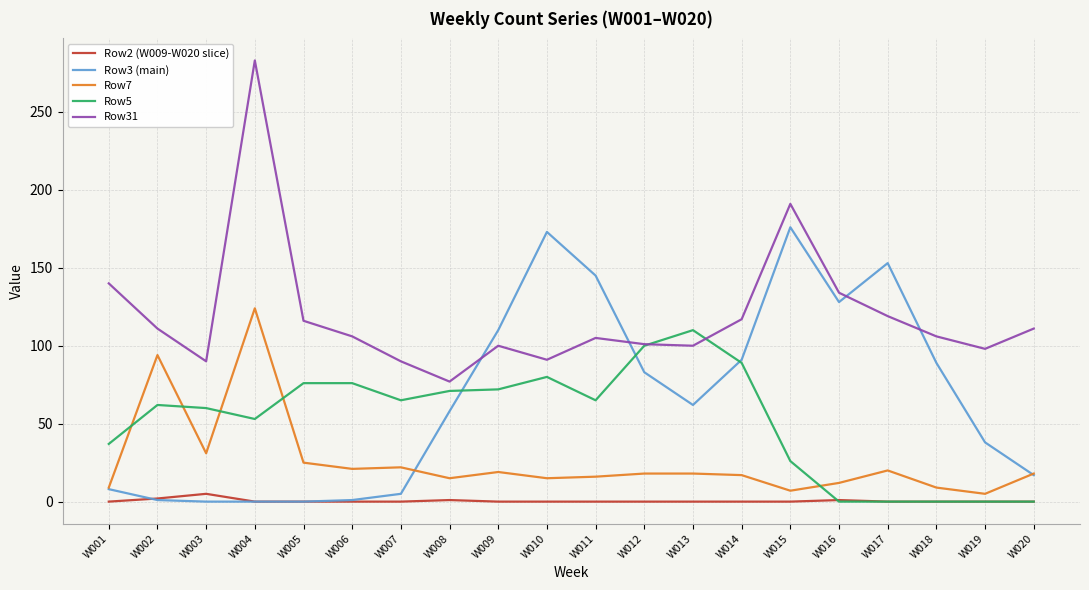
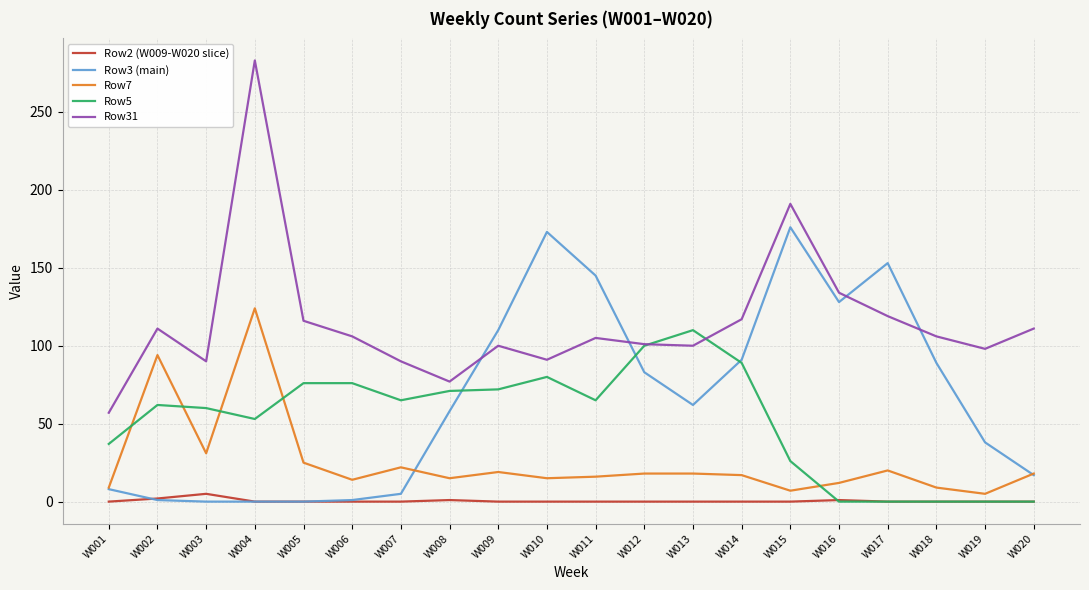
Row31, W001: 140 -> 57
Row7, W006: 21 -> 14
